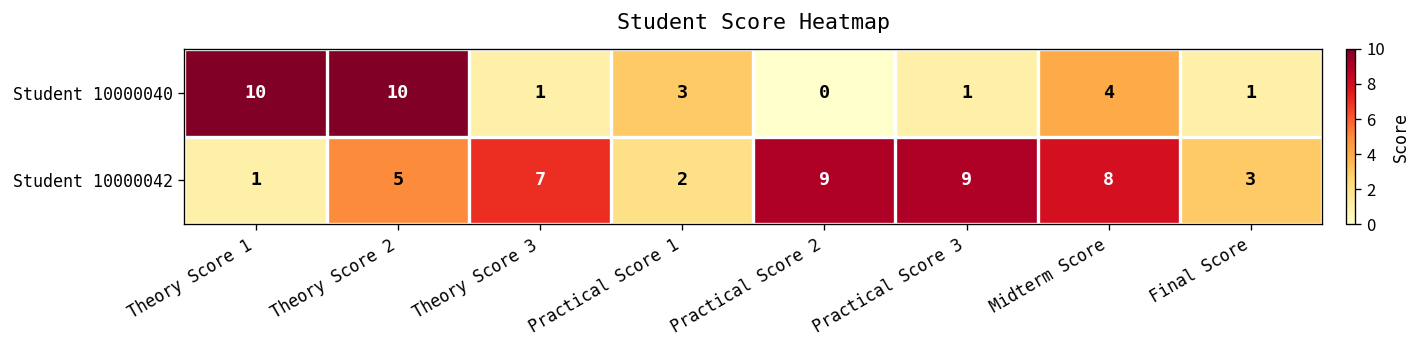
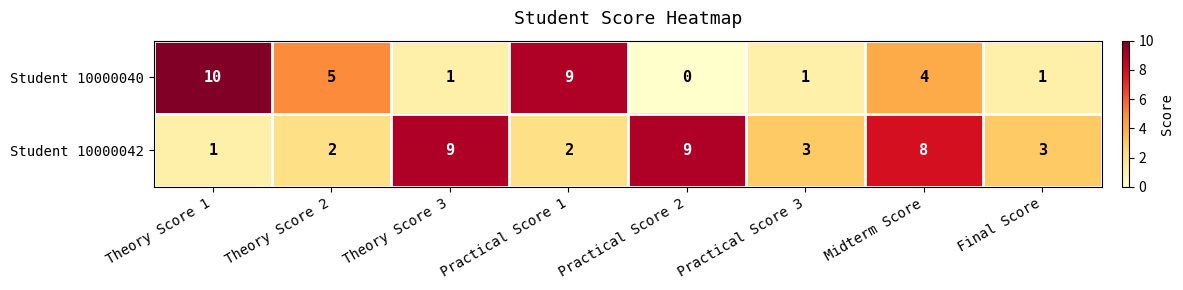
Student 10000040, Theory Score 2: 10 -> 5
Student 10000040, Practical Score 1: 3 -> 9
Student 10000042, Theory Score 2: 5 -> 2
Student 10000042, Theory Score 3: 7 -> 9
Student 10000042, Practical Score 3: 9 -> 3
